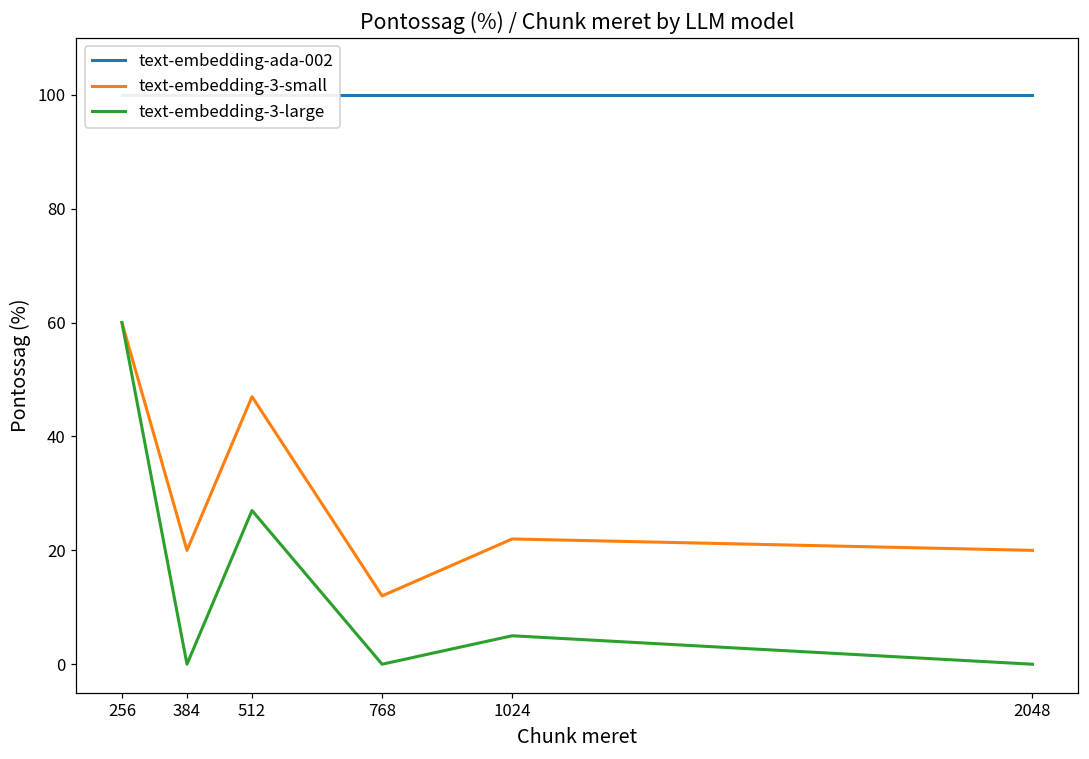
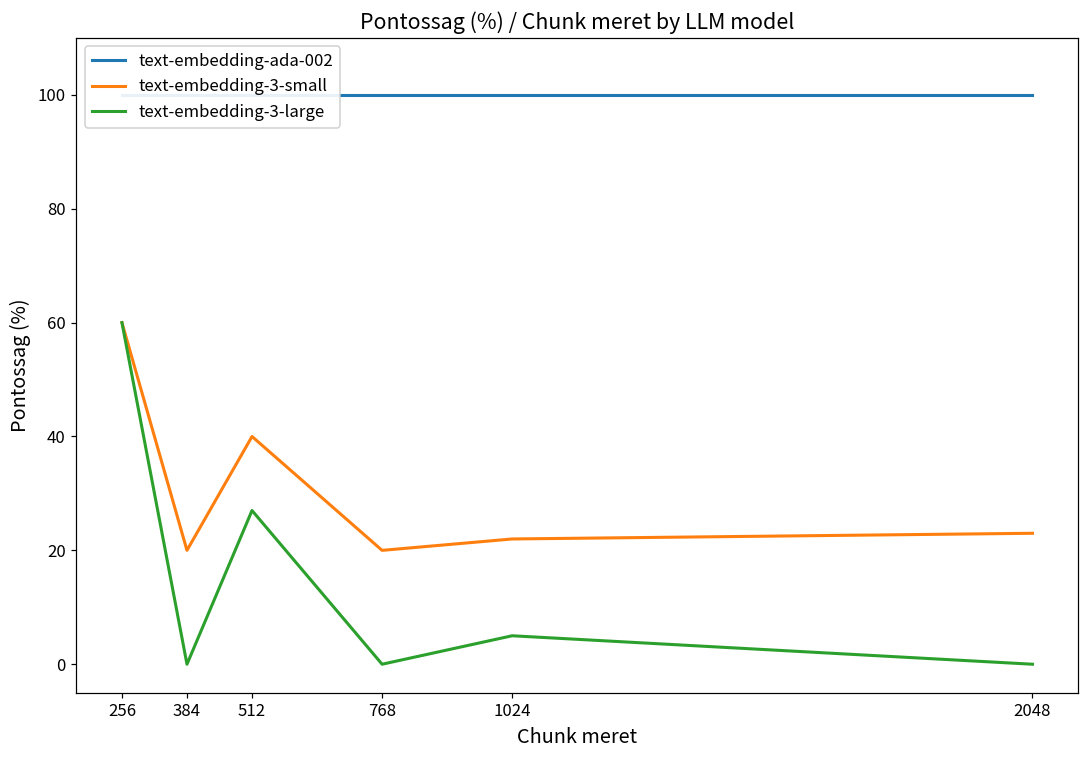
text-embedding-3-small, 512: 47 -> 40
text-embedding-3-small, 768: 12 -> 20
text-embedding-3-small, 2048: 20 -> 23
